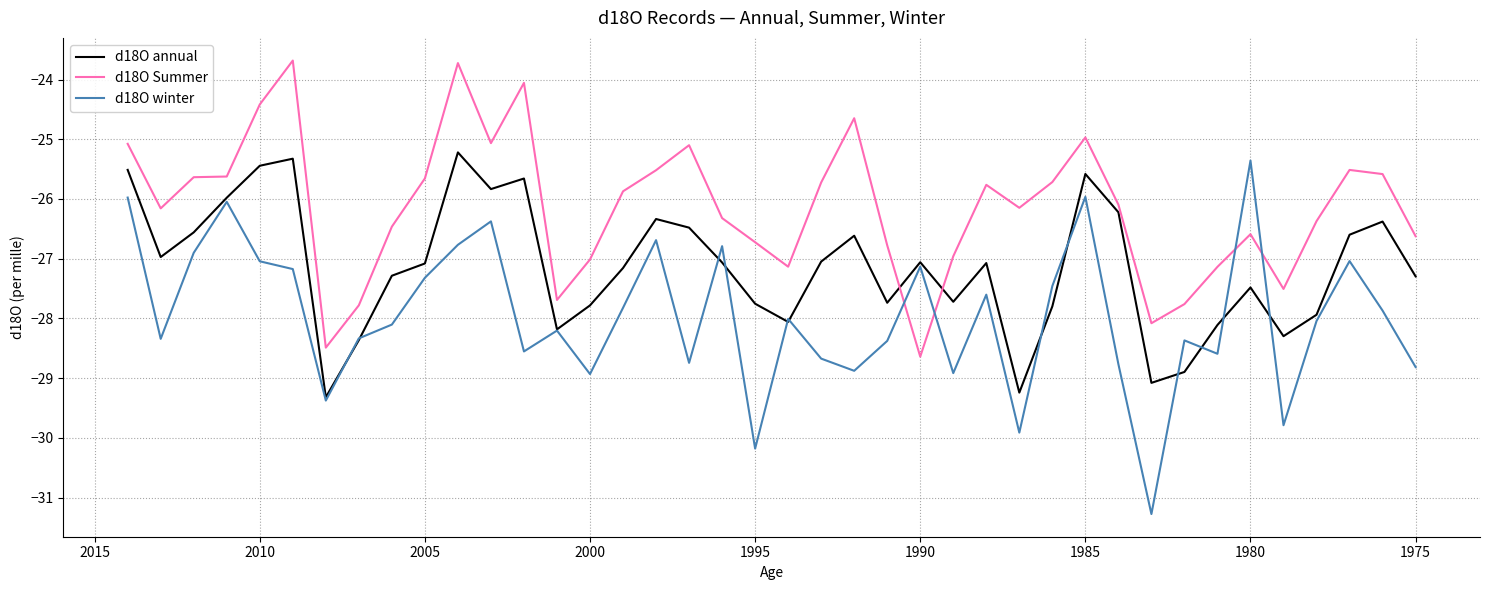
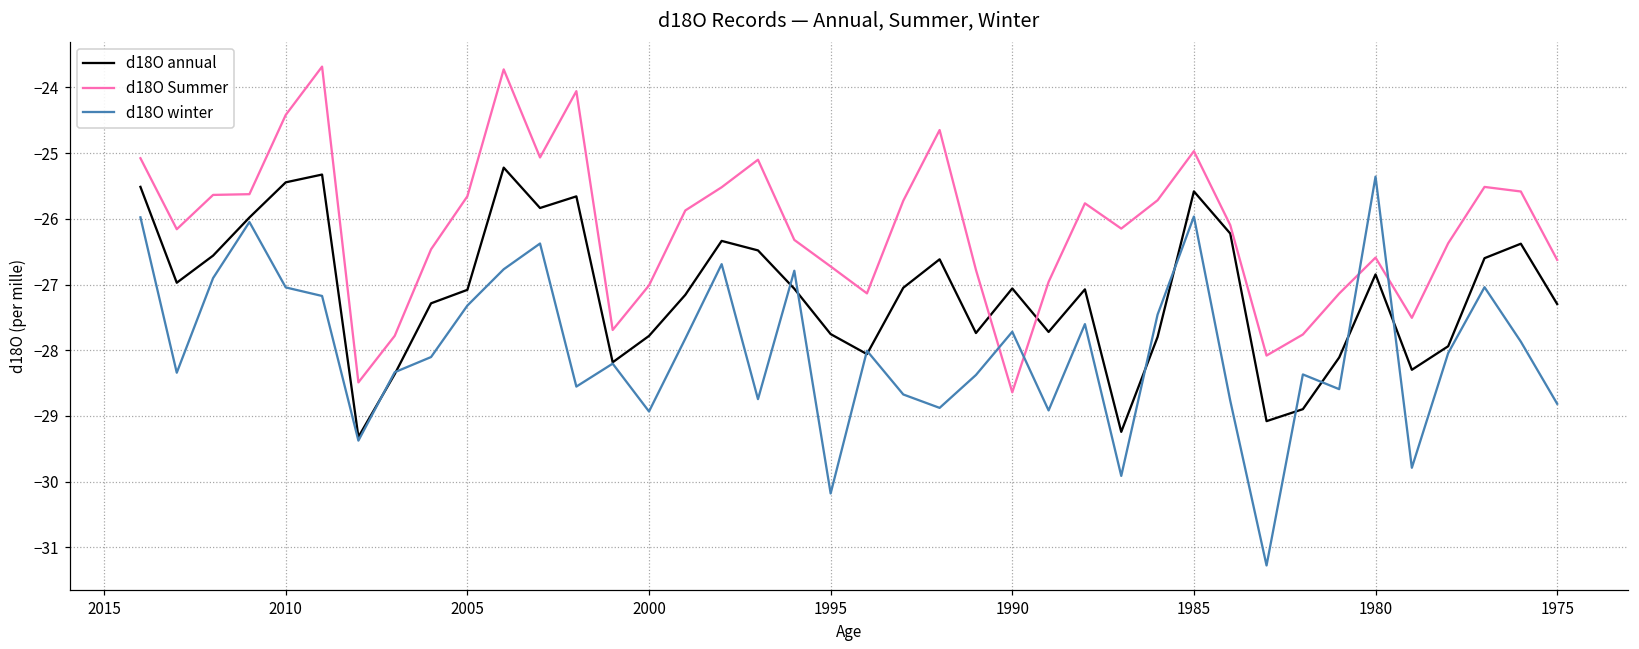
d18O winter, 1990: -27.1 -> -27.7
d18O annual, 1980: -27.5 -> -26.8
